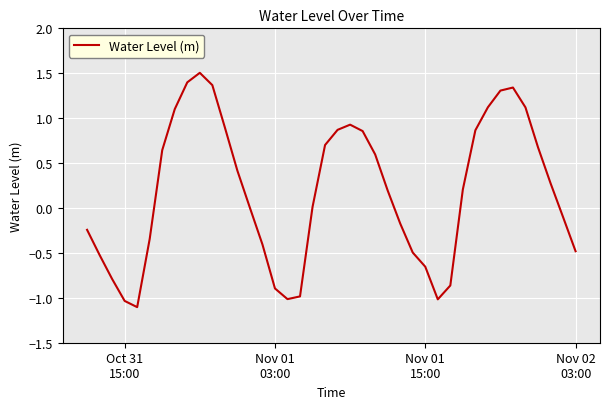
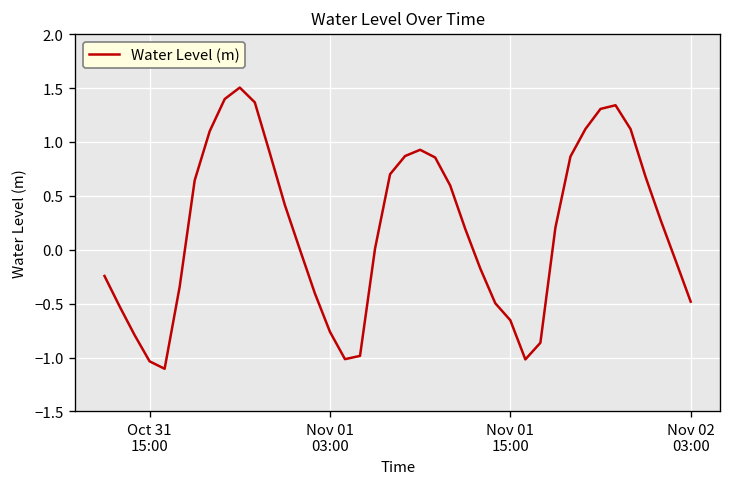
Nov 01 03:00: -0.9 -> -0.8
